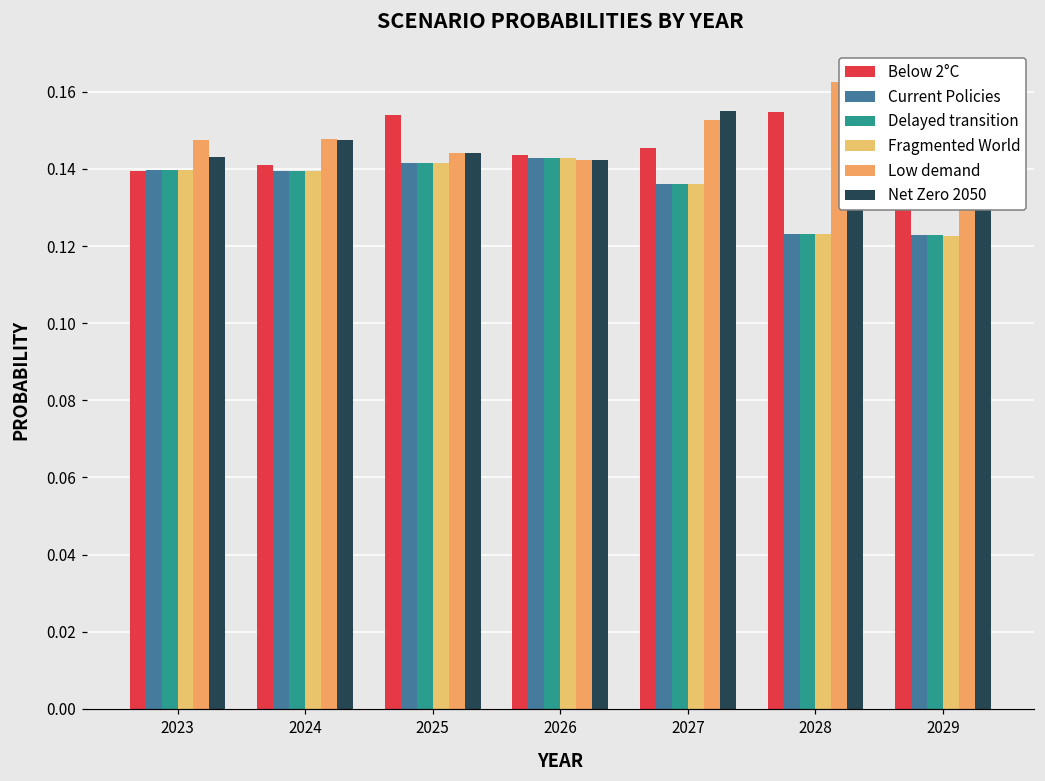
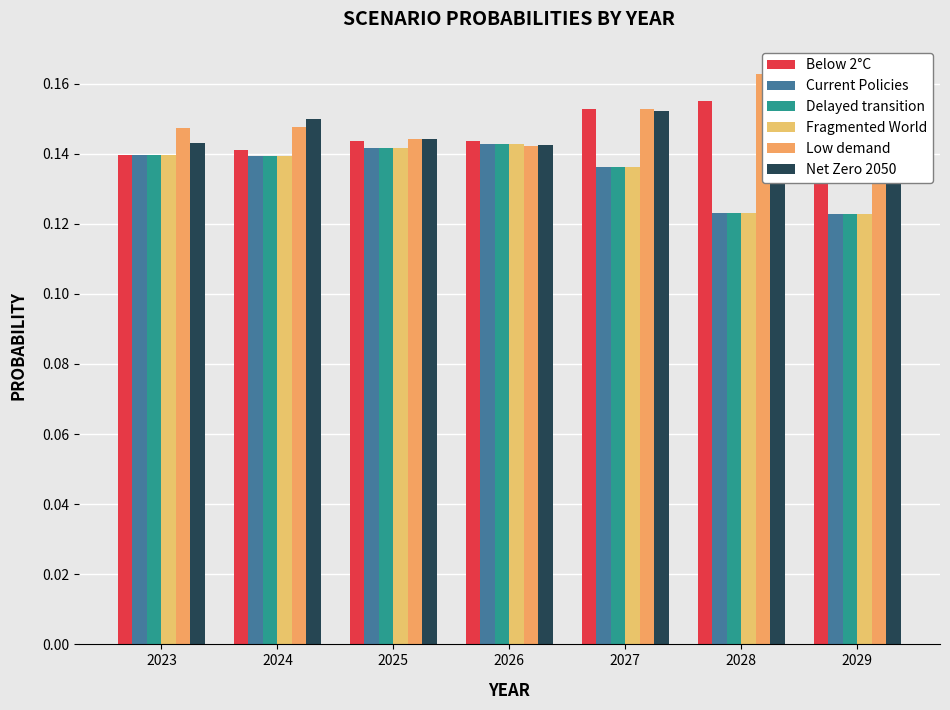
Net Zero 2050, 2024: 0.148 -> 0.150
Below 2°C, 2025: 0.154 -> 0.144
Below 2°C, 2027: 0.145 -> 0.153
Net Zero 2050, 2027: 0.155 -> 0.152
